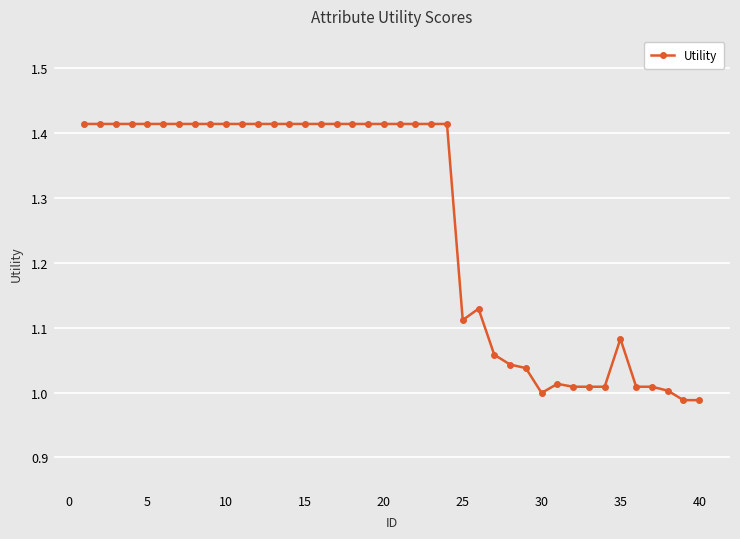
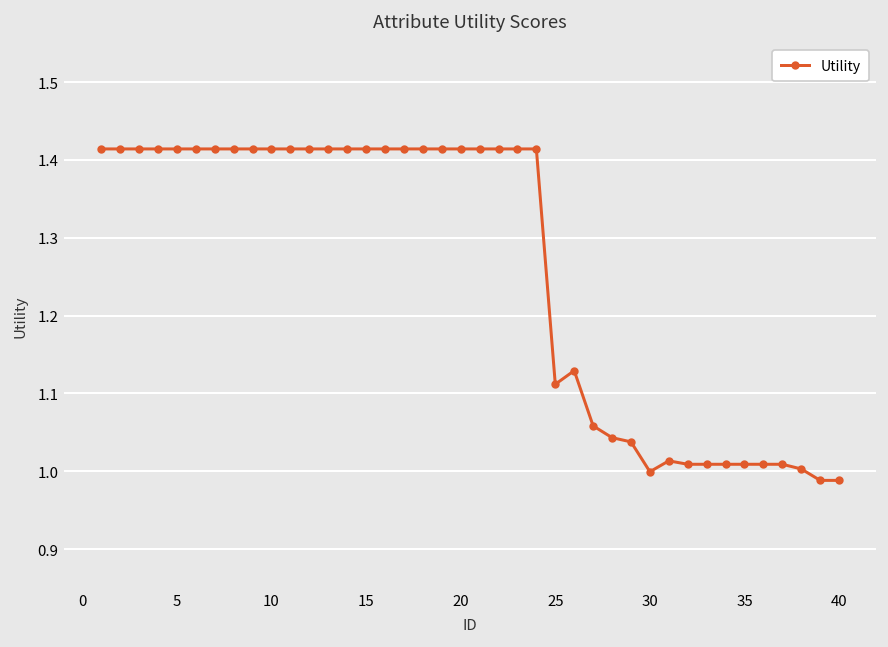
35: 1.08 -> 1.01
